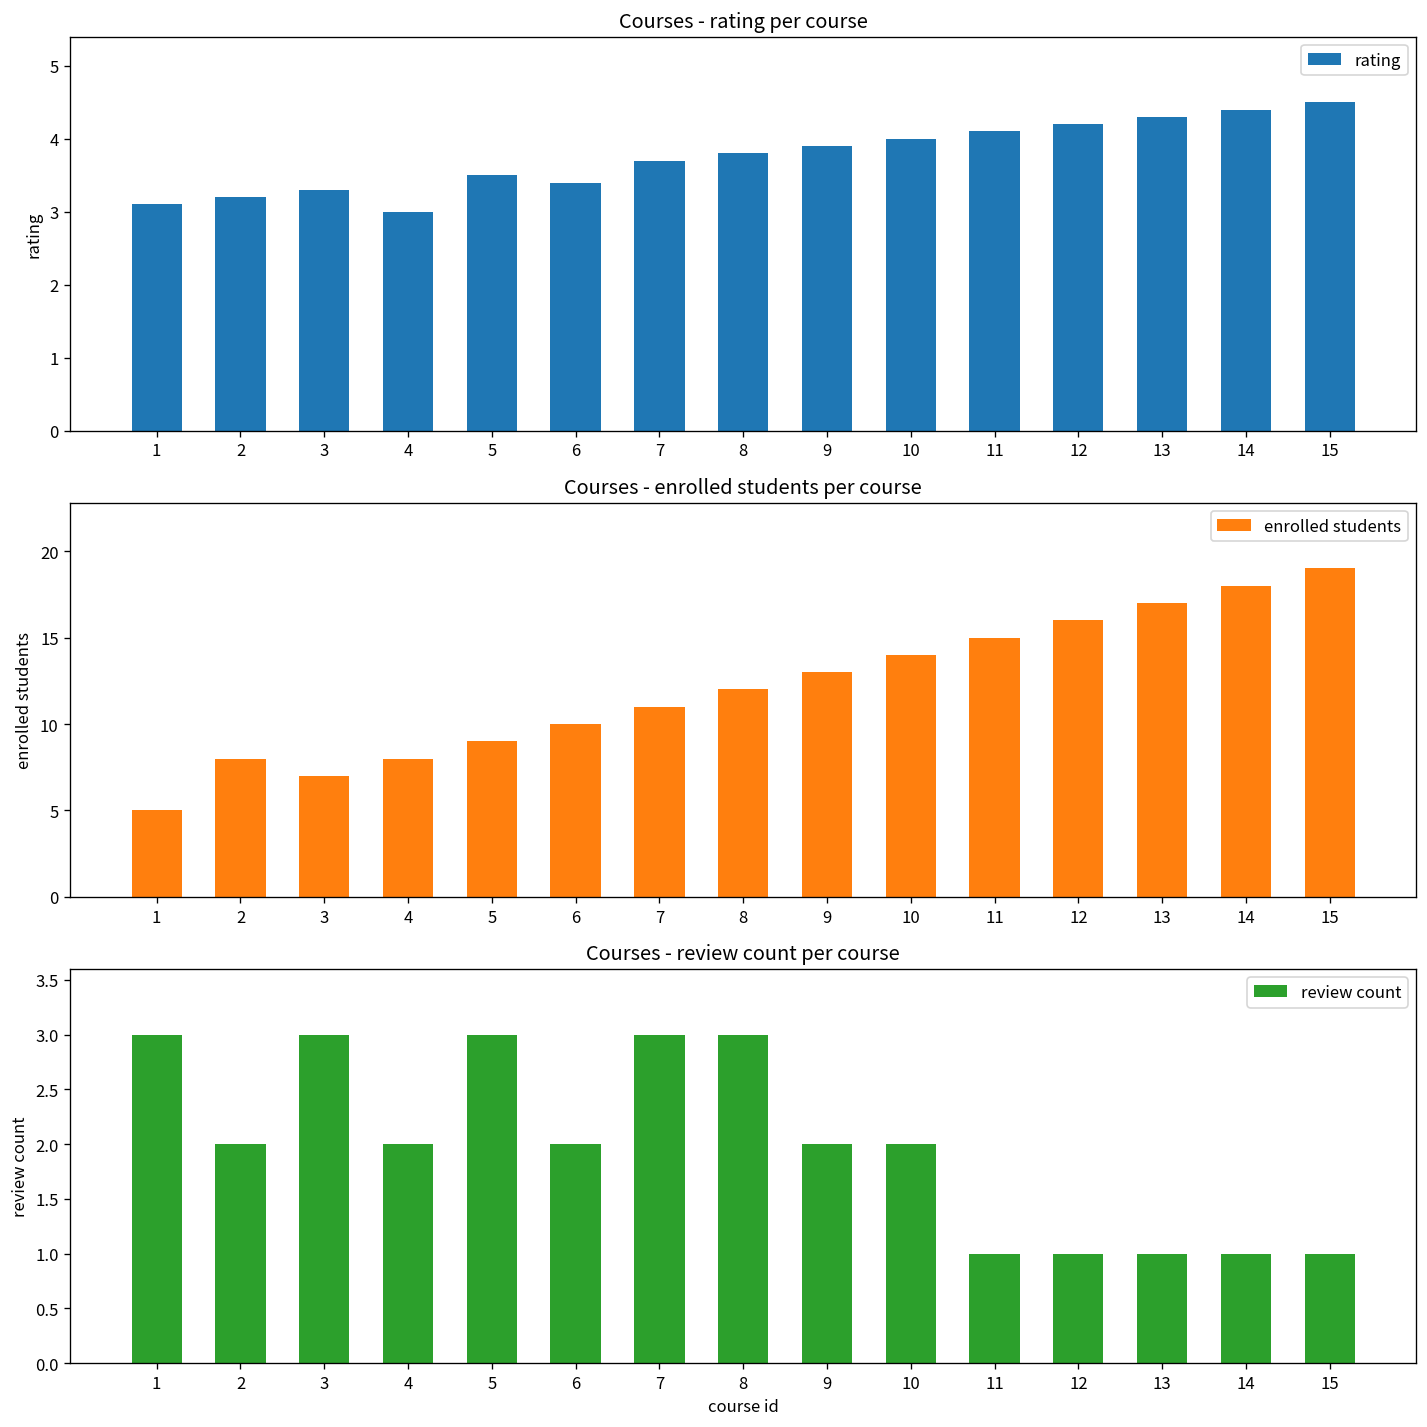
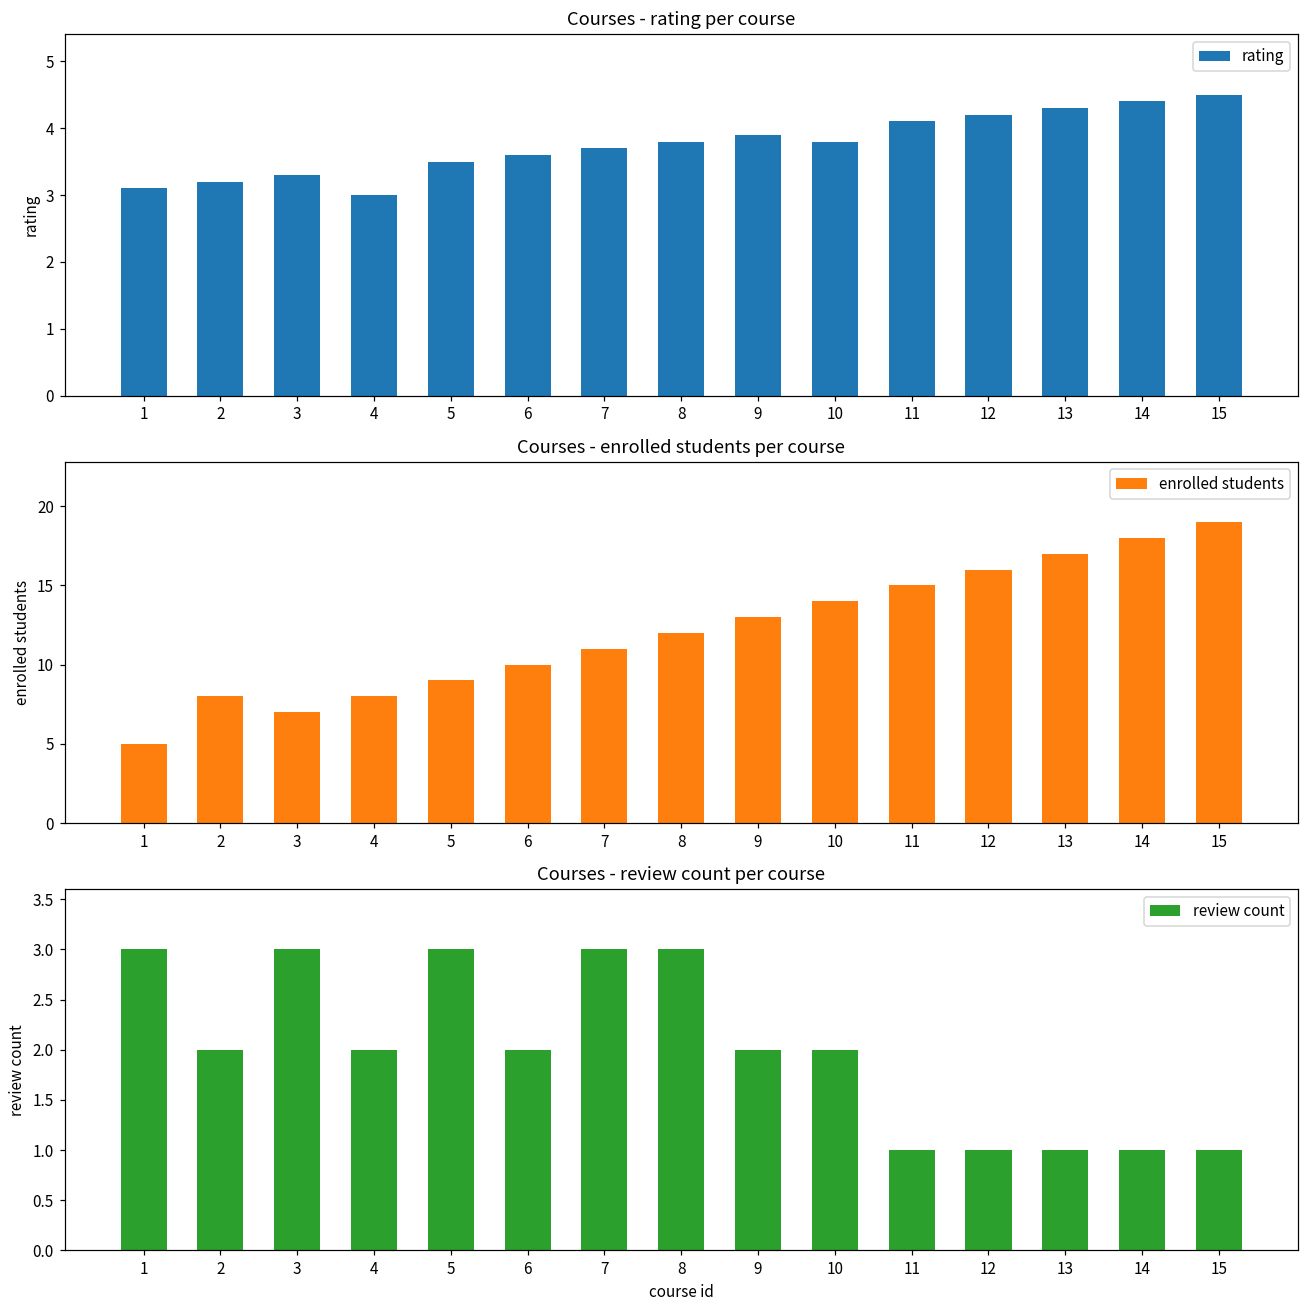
Courses - rating per course, 6: 3.4 -> 3.6
Courses - rating per course, 10: 4.0 -> 3.8
